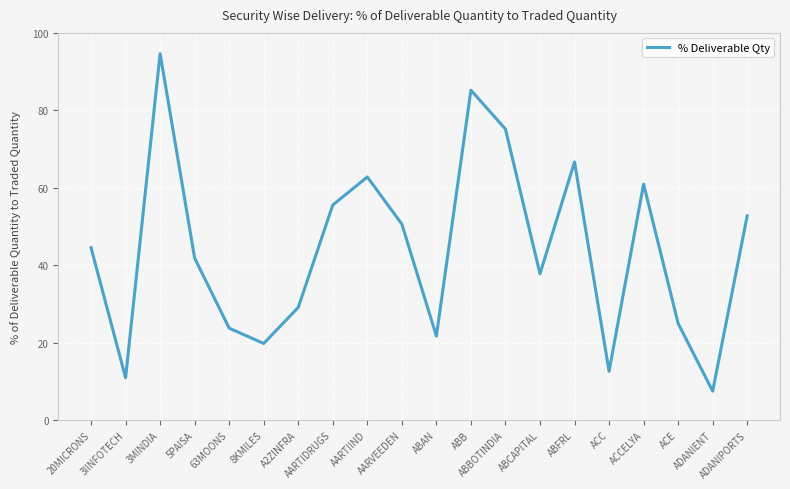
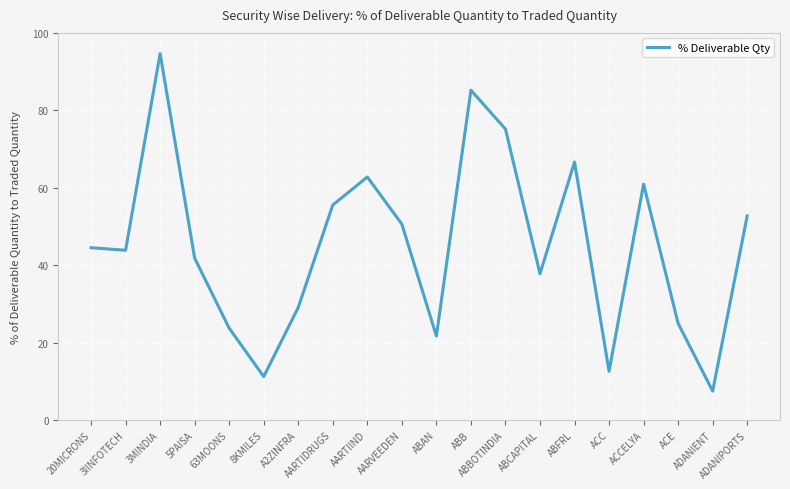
3IINFOTECH: 11 -> 44
8KMILES: 20 -> 11
